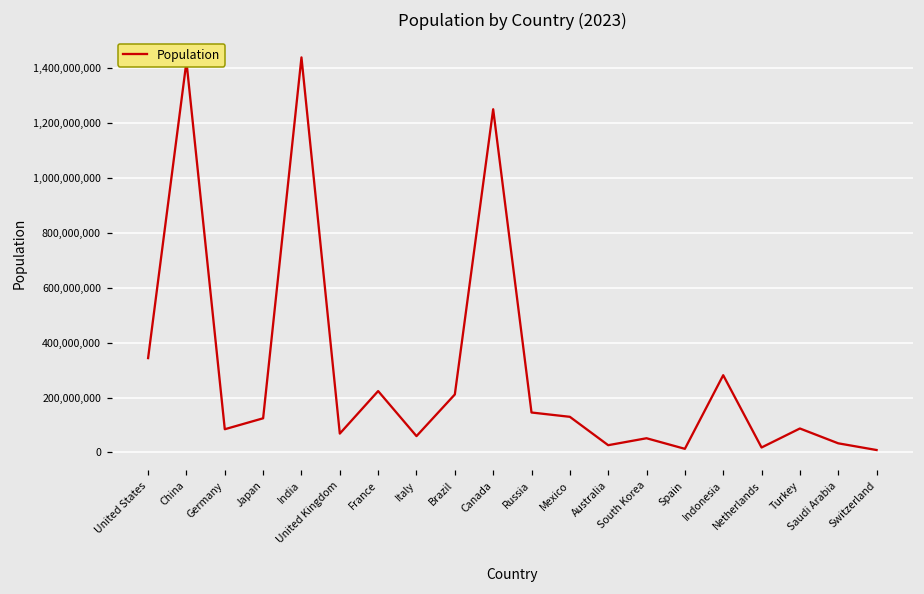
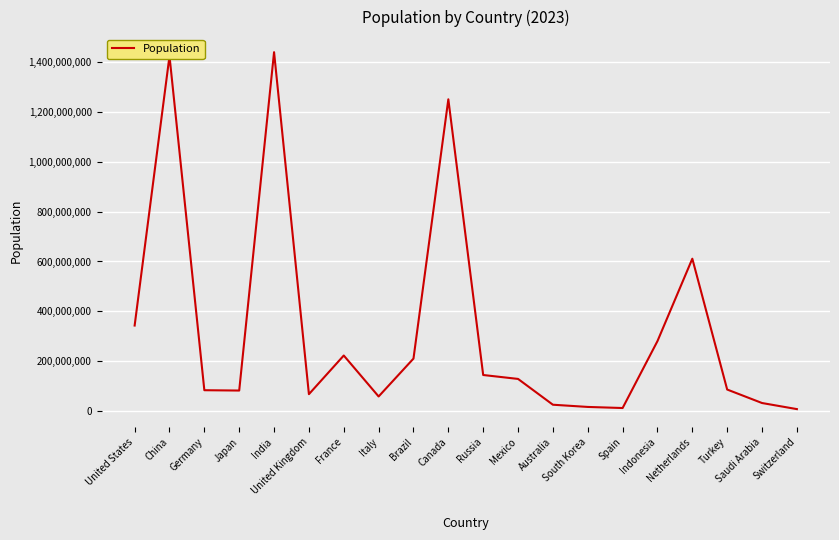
Japan: 120,000,000 -> 80,000,000
South Korea: 50,000,000 -> 20,000,000
Netherlands: 20,000,000 -> 610,000,000
